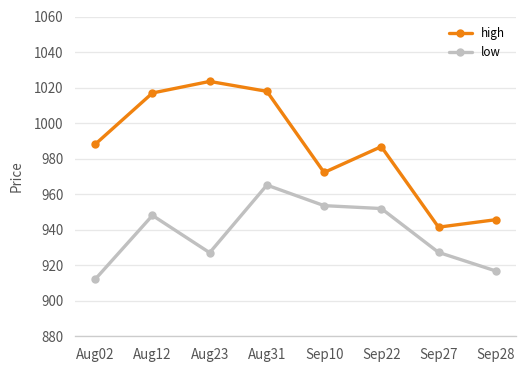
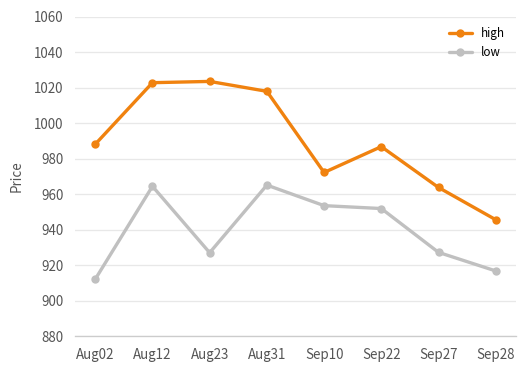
high, Aug12: 1017 -> 1023
low, Aug12: 948 -> 965
high, Sep27: 941 -> 964
